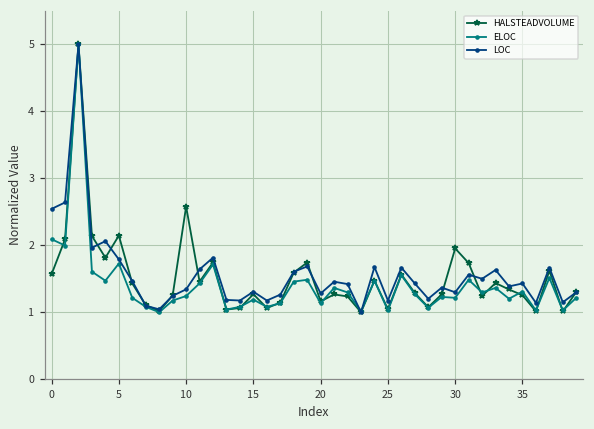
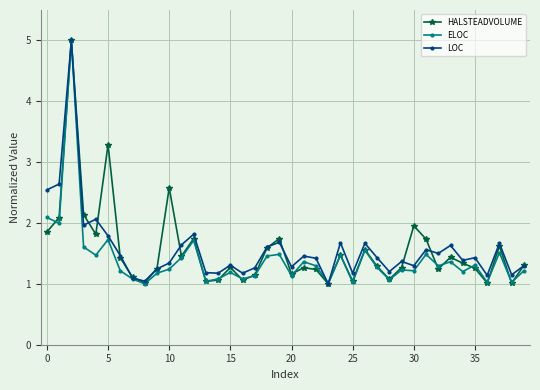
HALSTEADVOLUME, 0: 1.6 -> 1.9
HALSTEADVOLUME, 5: 2.1 -> 3.3
